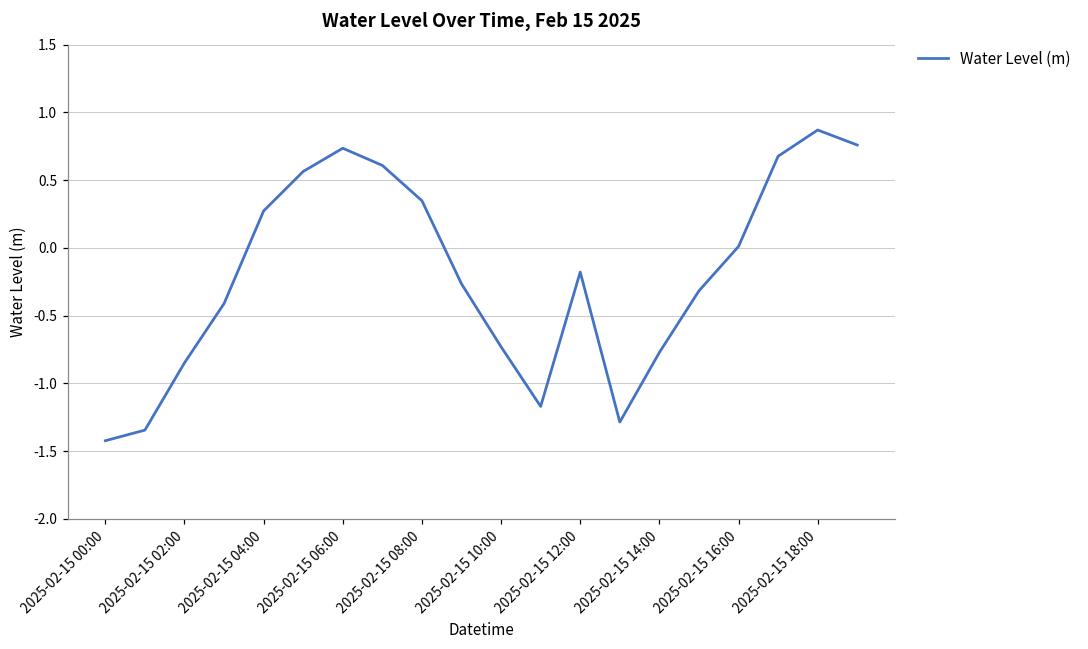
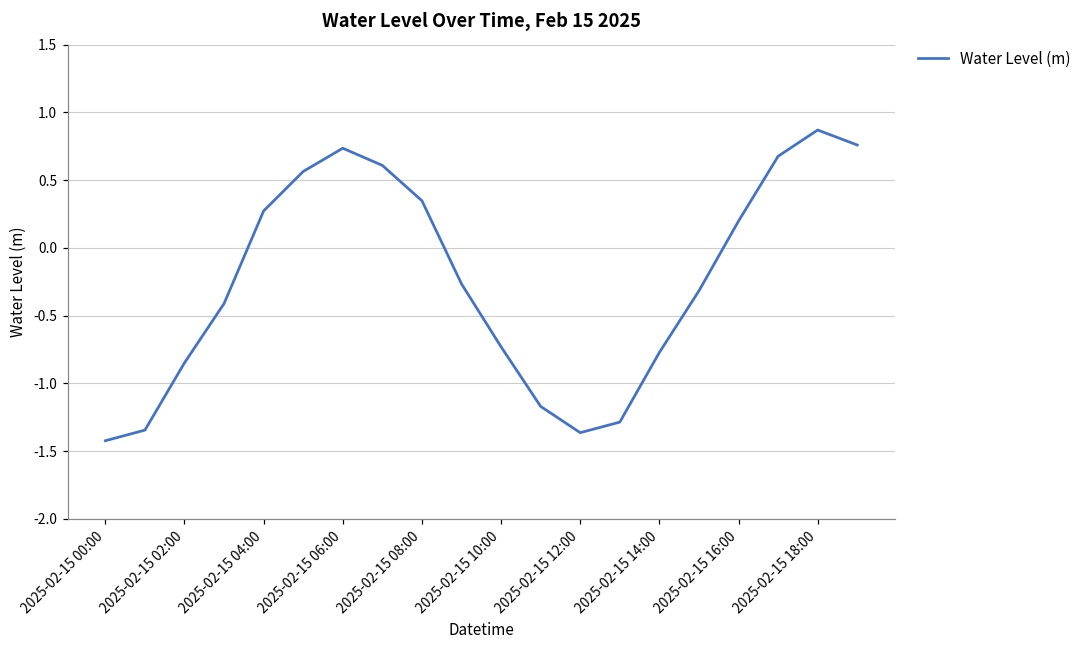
2025-02-15 12:00: -0.18 -> -1.36
2025-02-15 16:00: 0.01 -> 0.20
